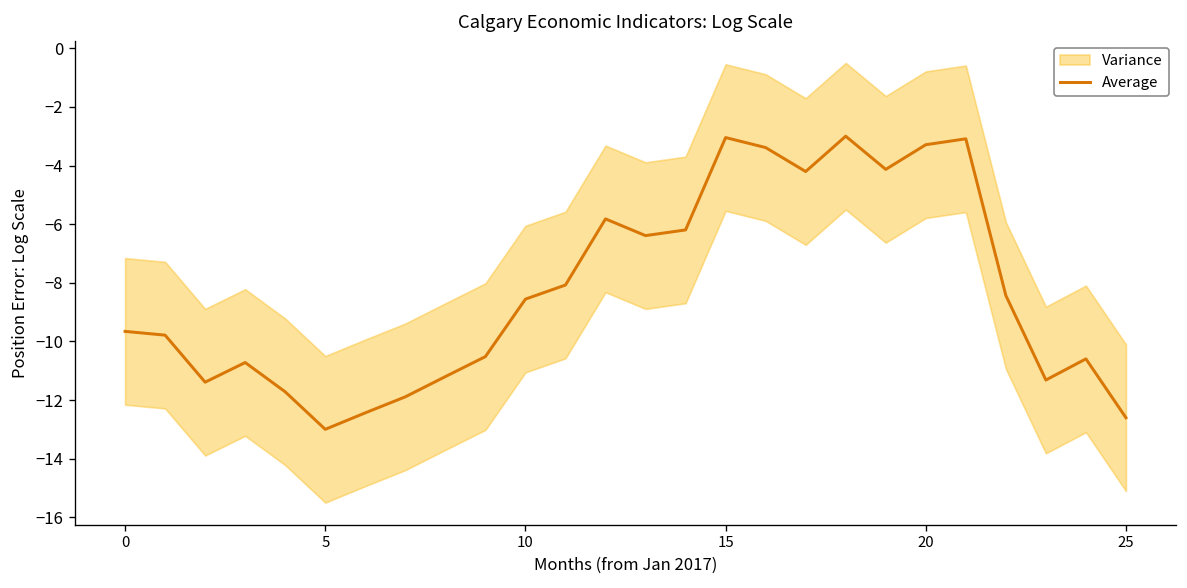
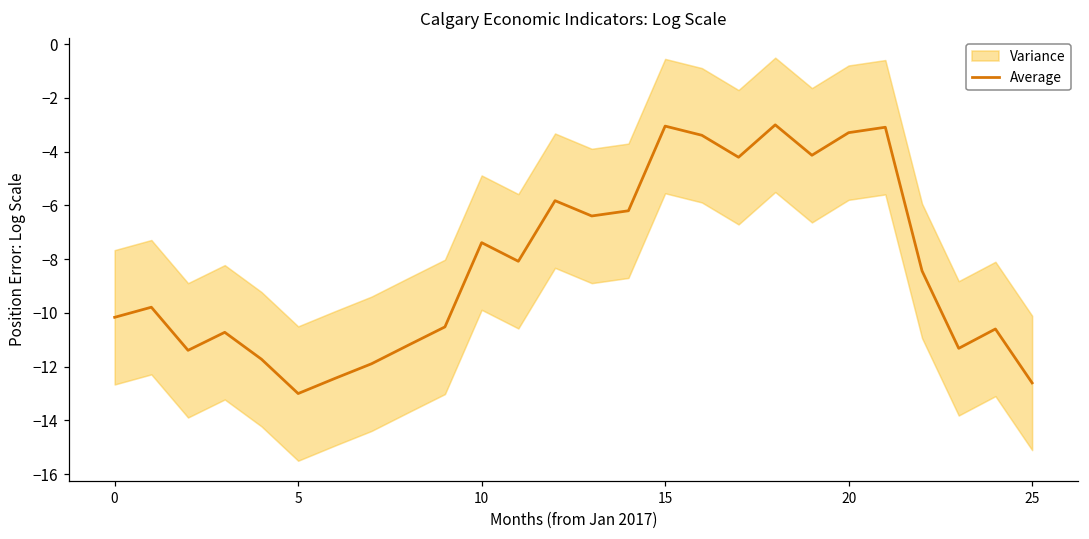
Average, 0: -9.7 -> -10.2
Average, 10: -8.6 -> -7.4
